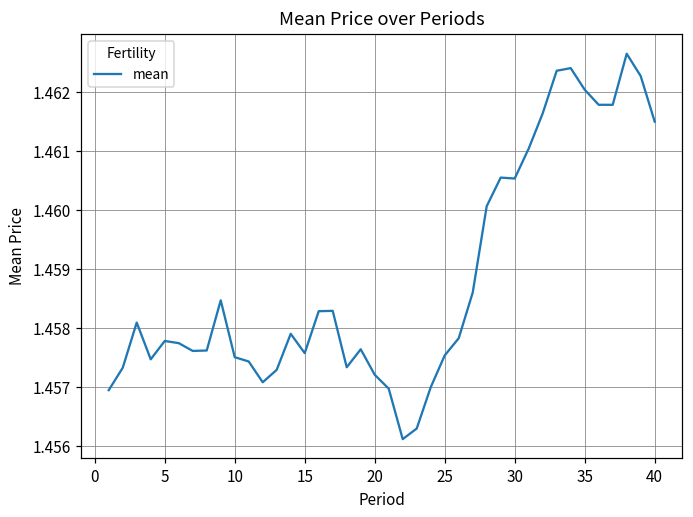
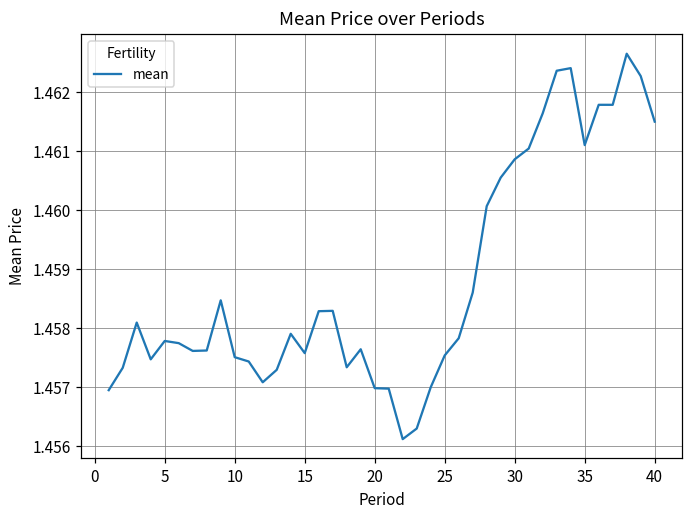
20: 1.4572 -> 1.4570
30: 1.4605 -> 1.4609
35: 1.4620 -> 1.4611
